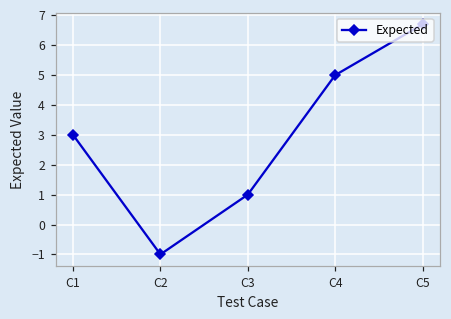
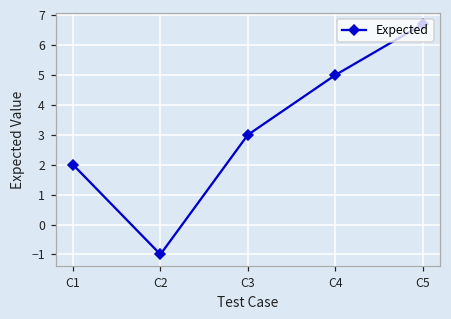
C1: 3 -> 2
C3: 1 -> 3
